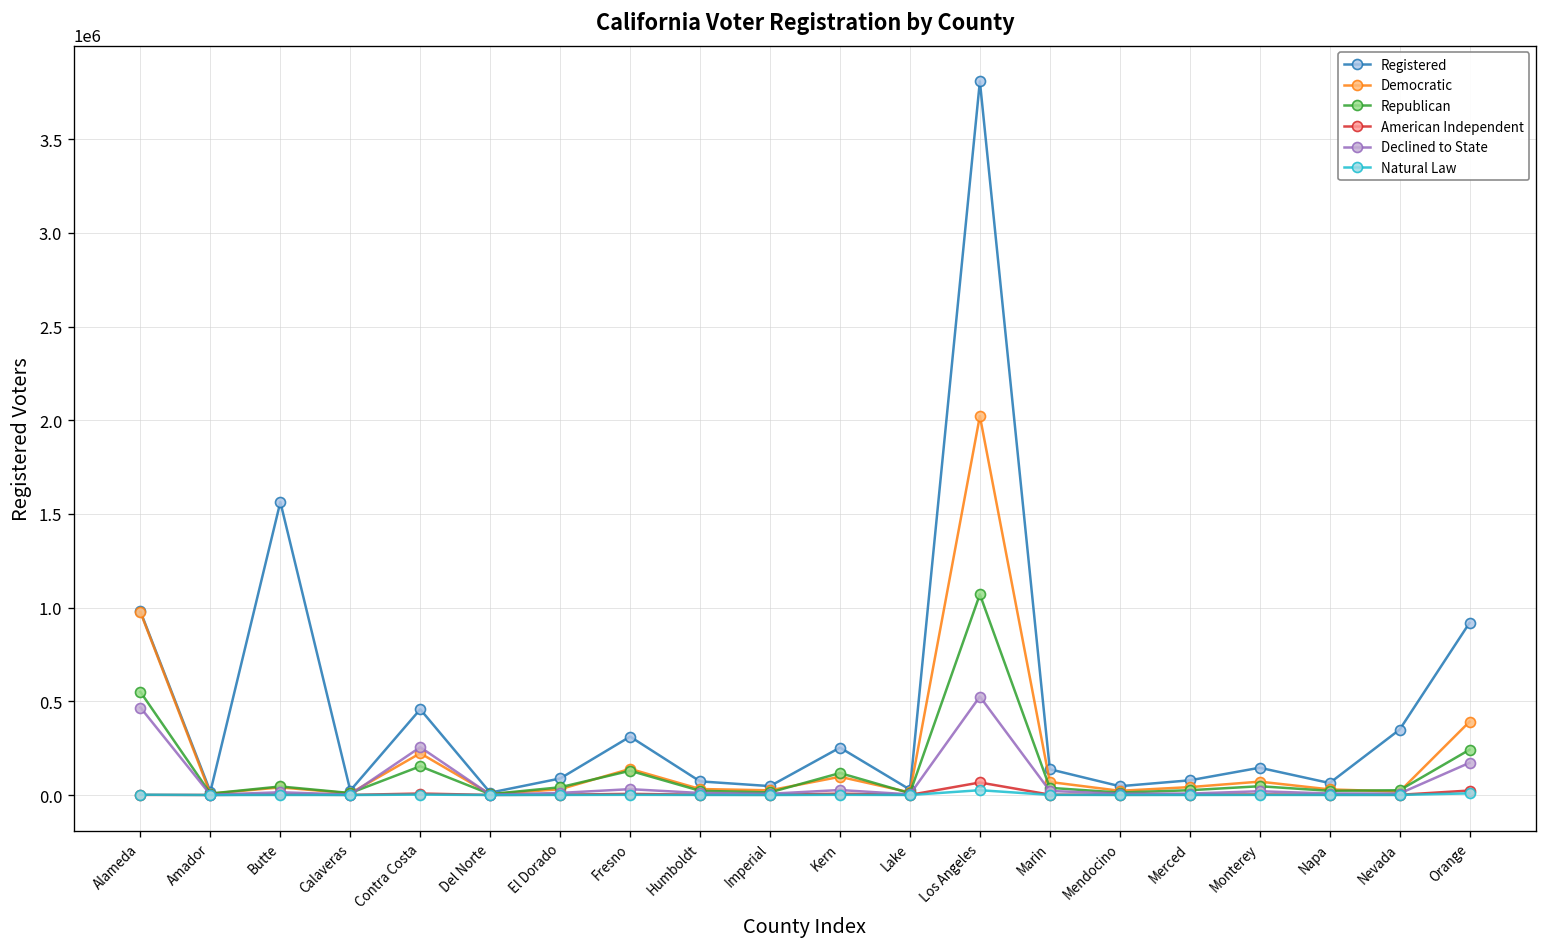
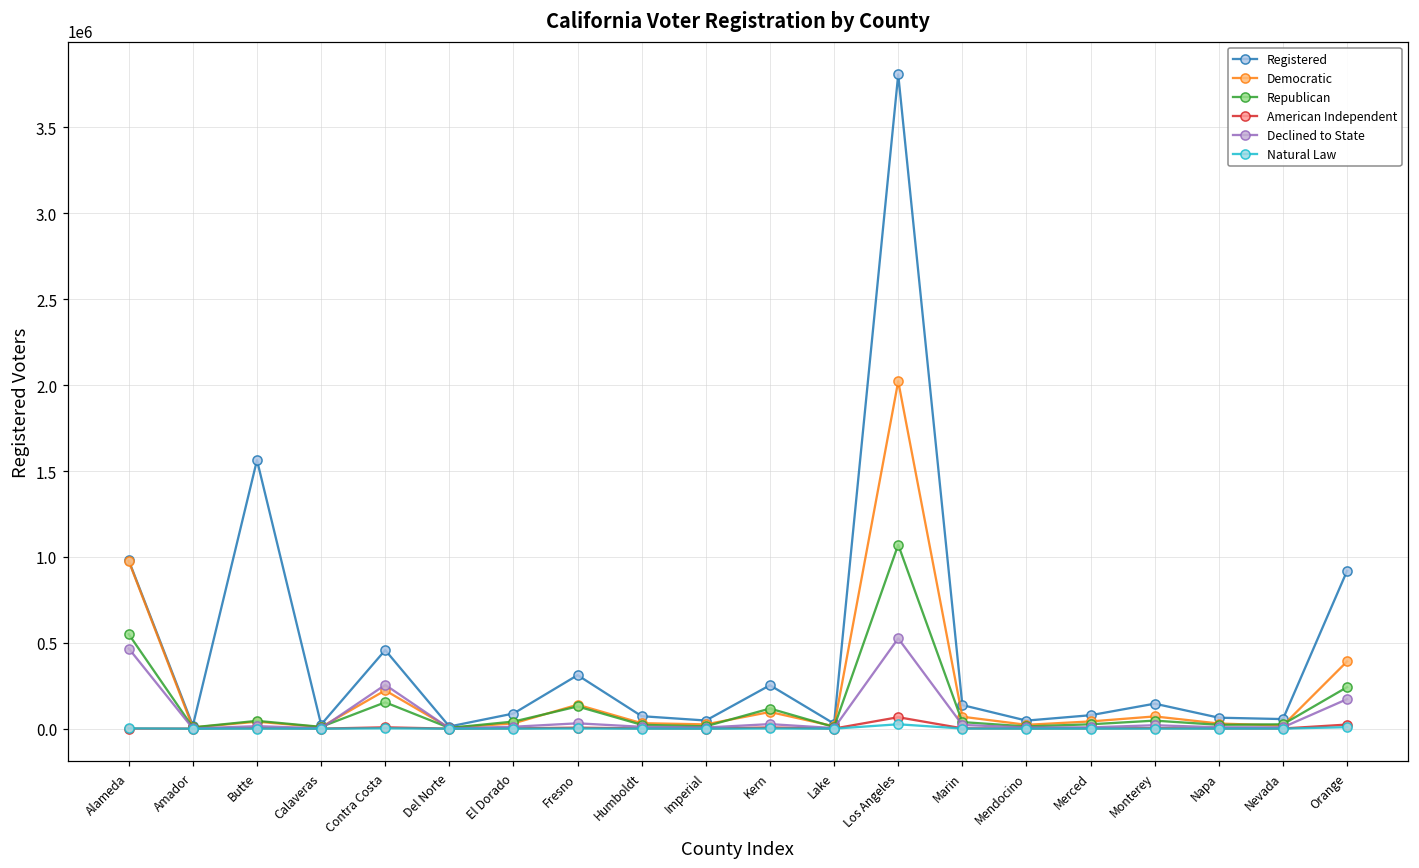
Registered, Nevada: 350000 -> 60000
